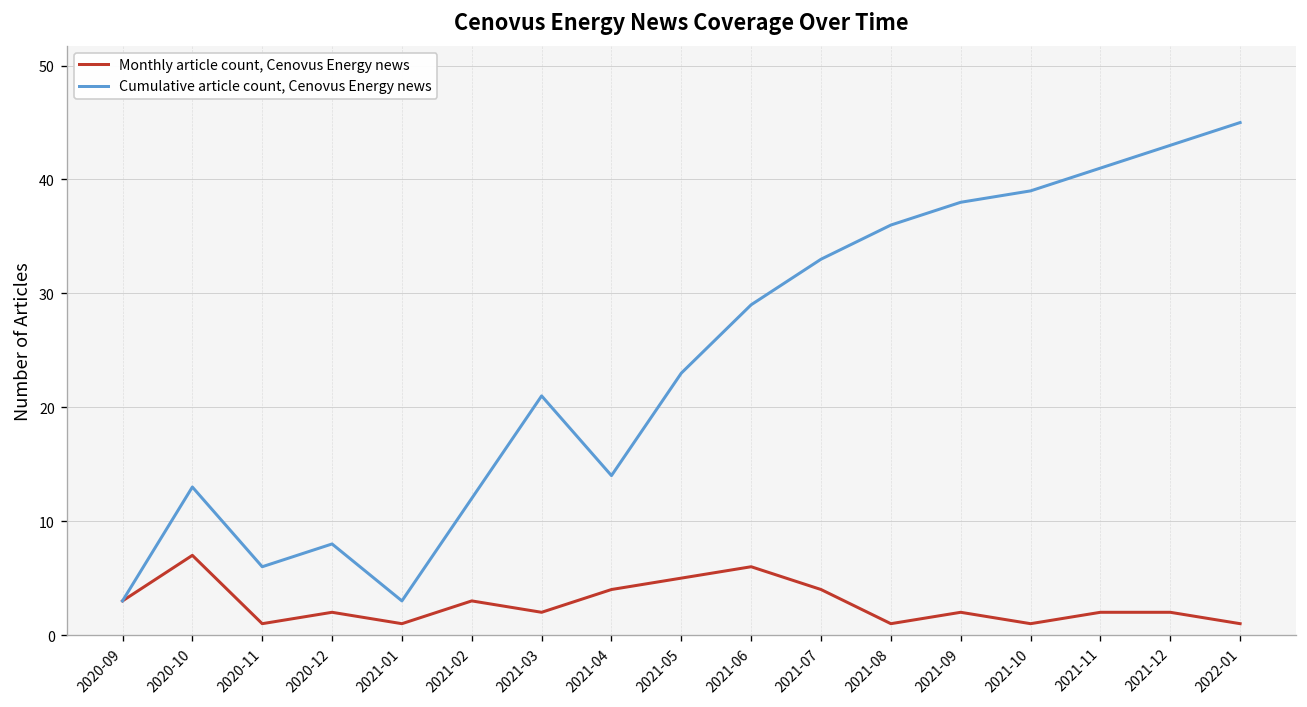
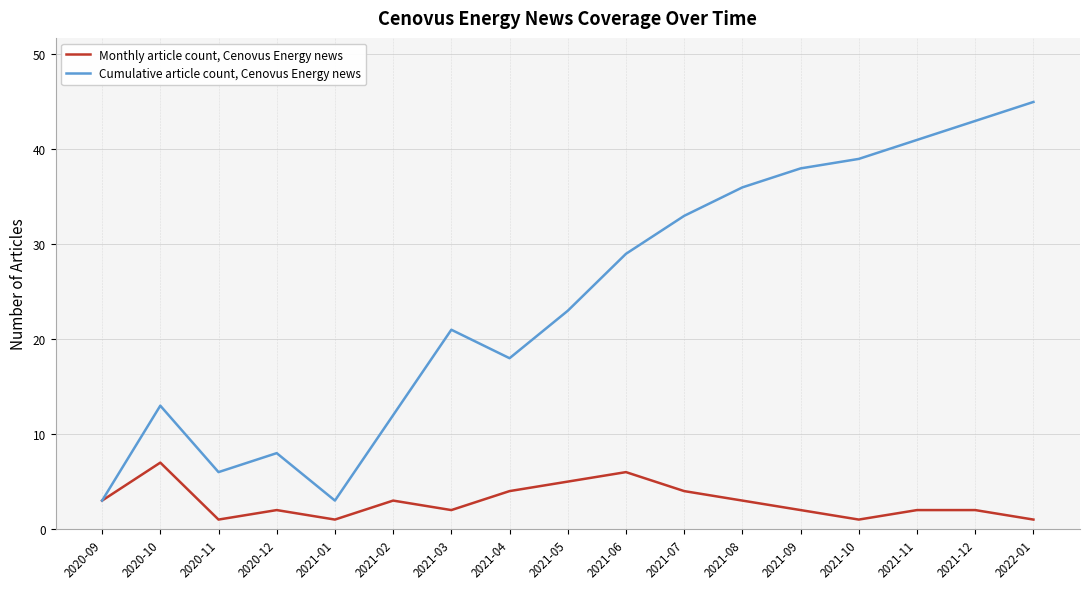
Cumulative article count, Cenovus Energy news, 2021-04: 14 -> 18
Monthly article count, Cenovus Energy news, 2021-08: 1 -> 3
